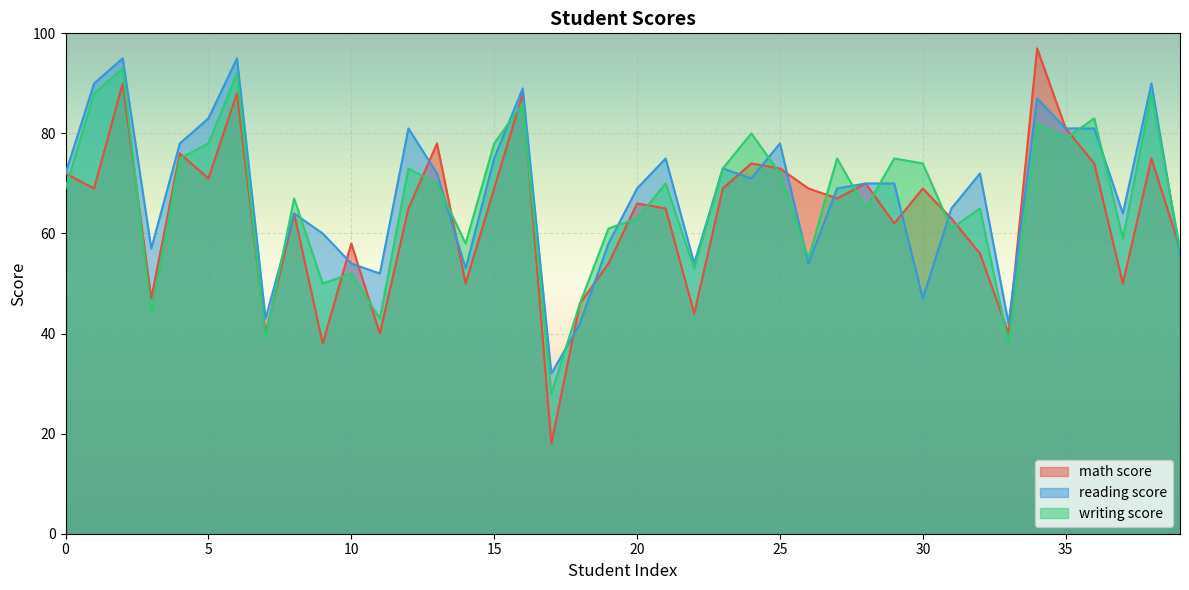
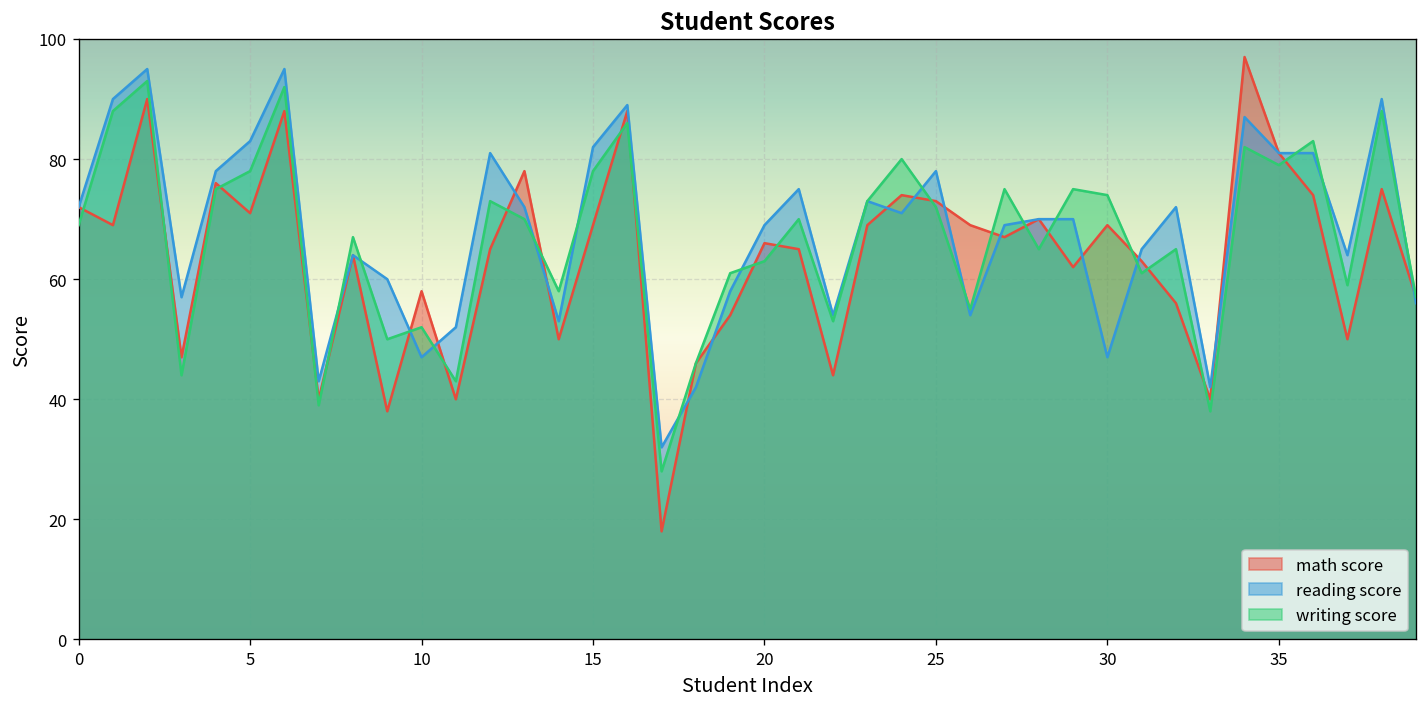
reading score, 10: 54 -> 47
reading score, 15: 75 -> 82
